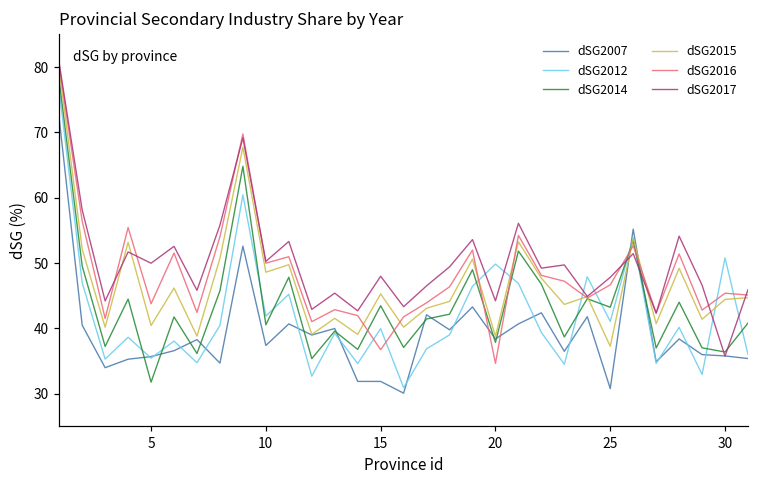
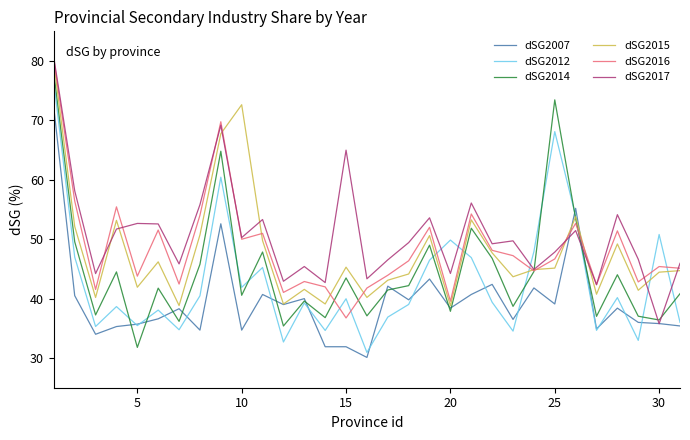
dSG2015, 5: 40 -> 42
dSG2017, 5: 50 -> 53
dSG2007, 10: 37 -> 35
dSG2015, 10: 49 -> 73
dSG2017, 15: 48 -> 65
dSG2016, 20: 35 -> 40
dSG2007, 25: 31 -> 39
dSG2012, 25: 41 -> 68
dSG2014, 25: 43 -> 73
dSG2015, 25: 37 -> 45
